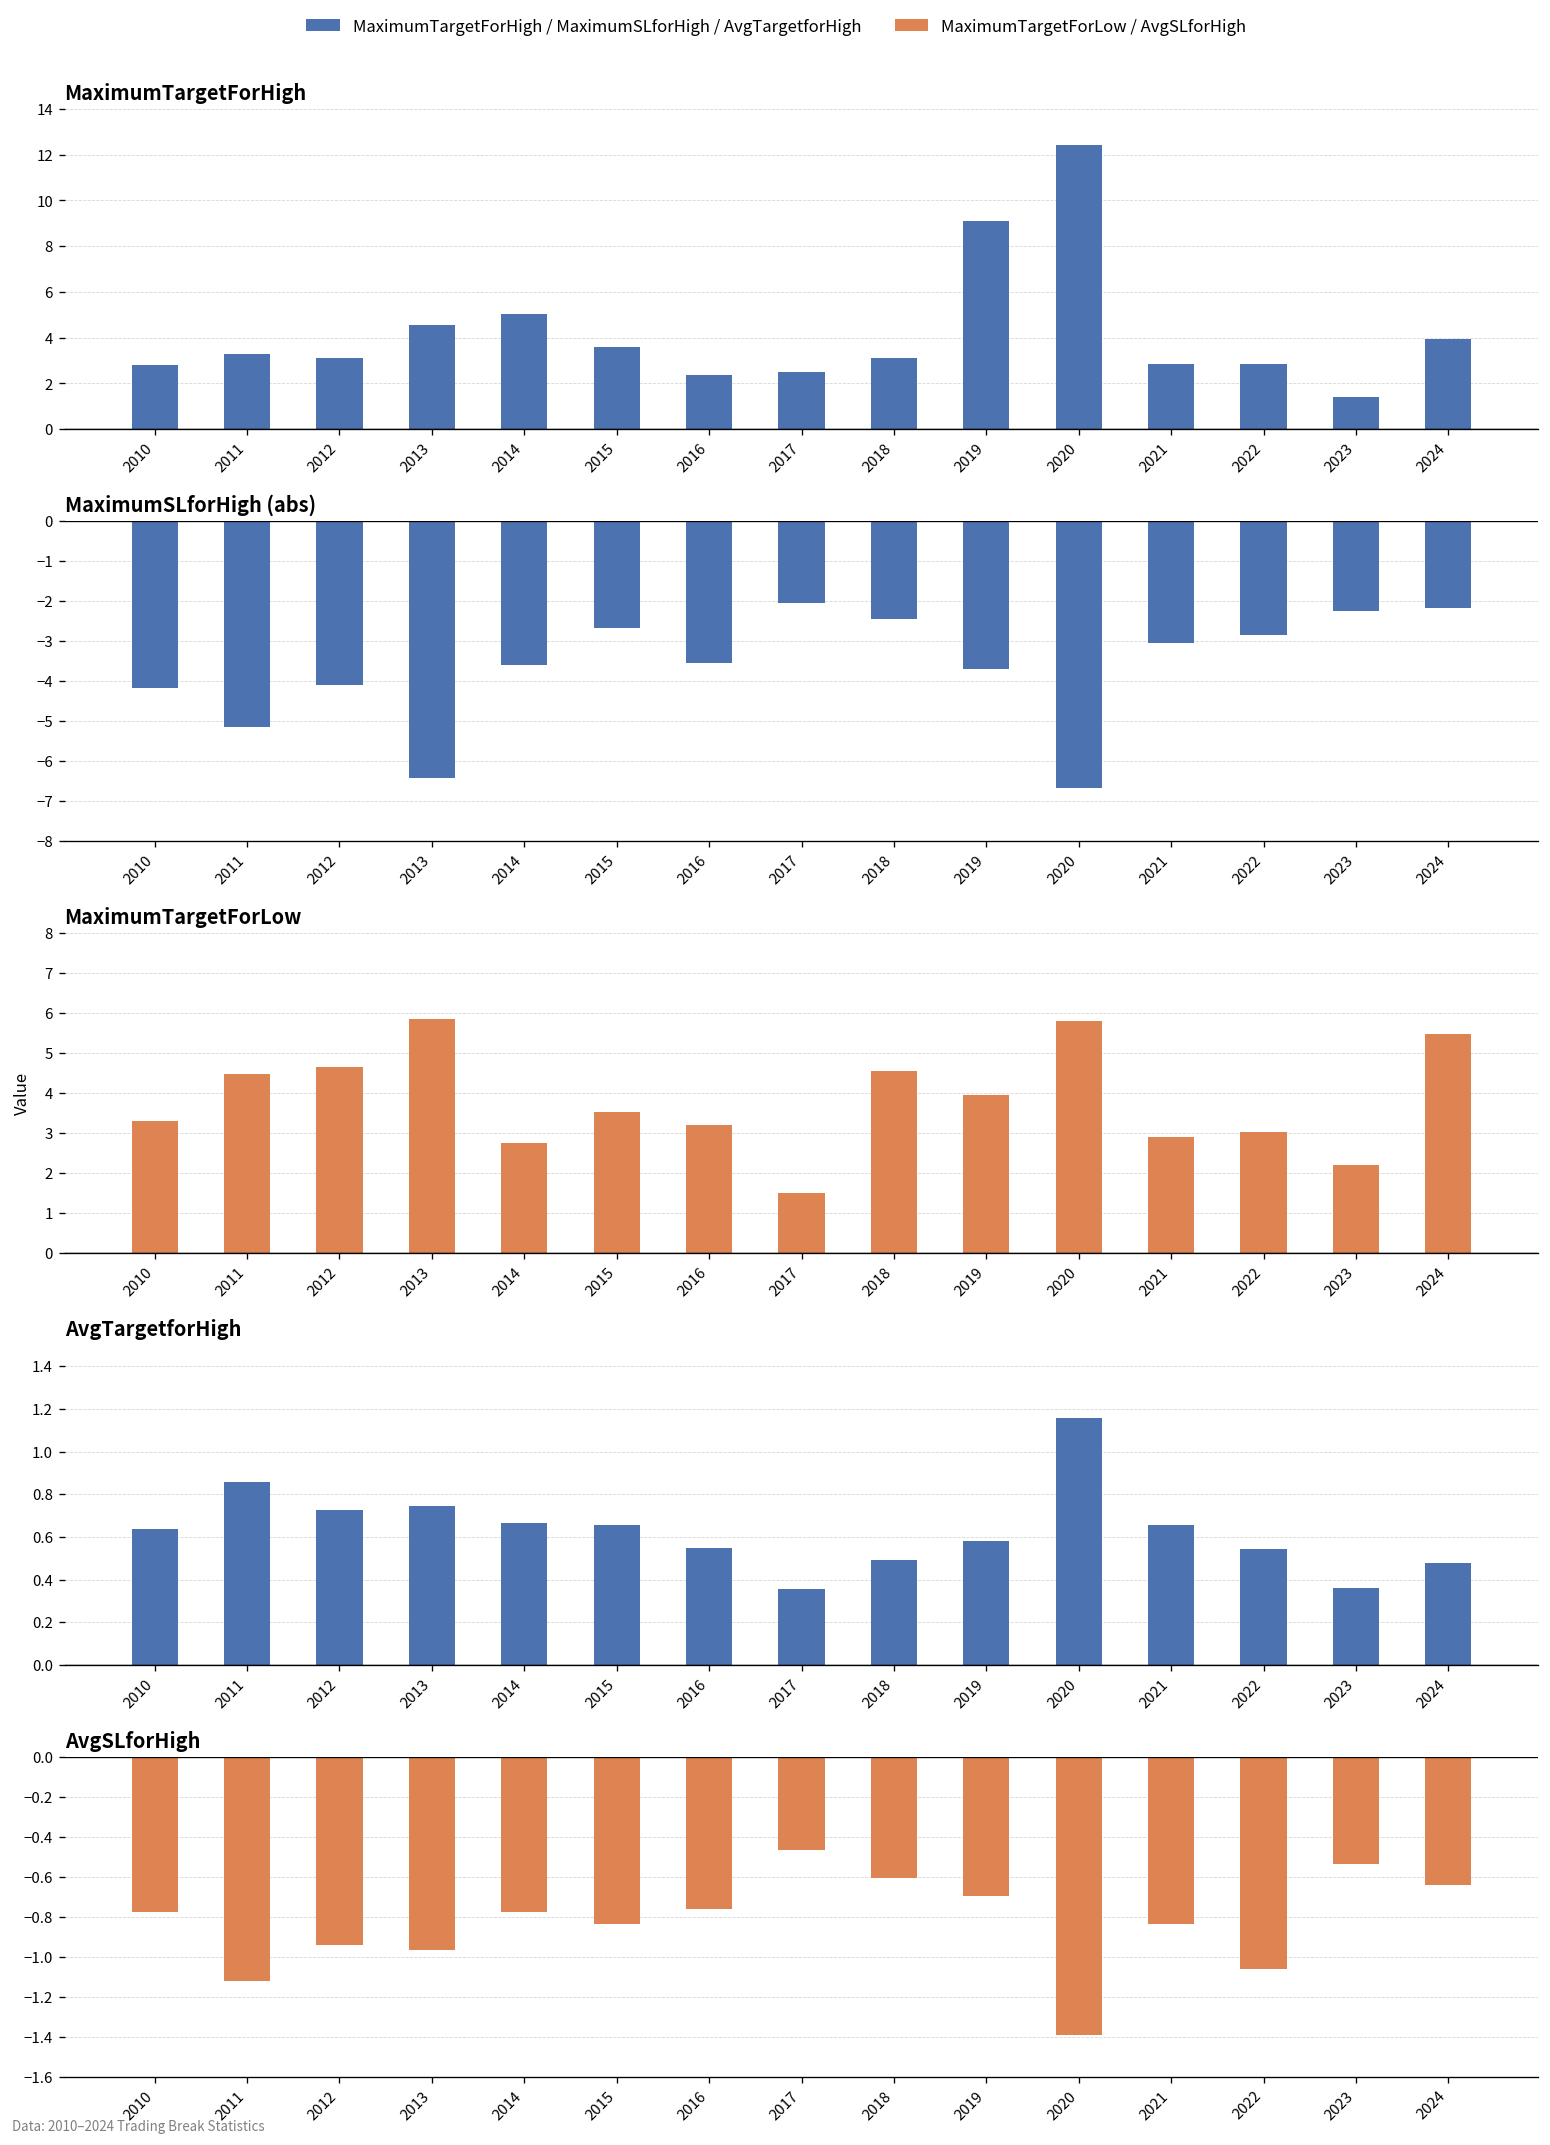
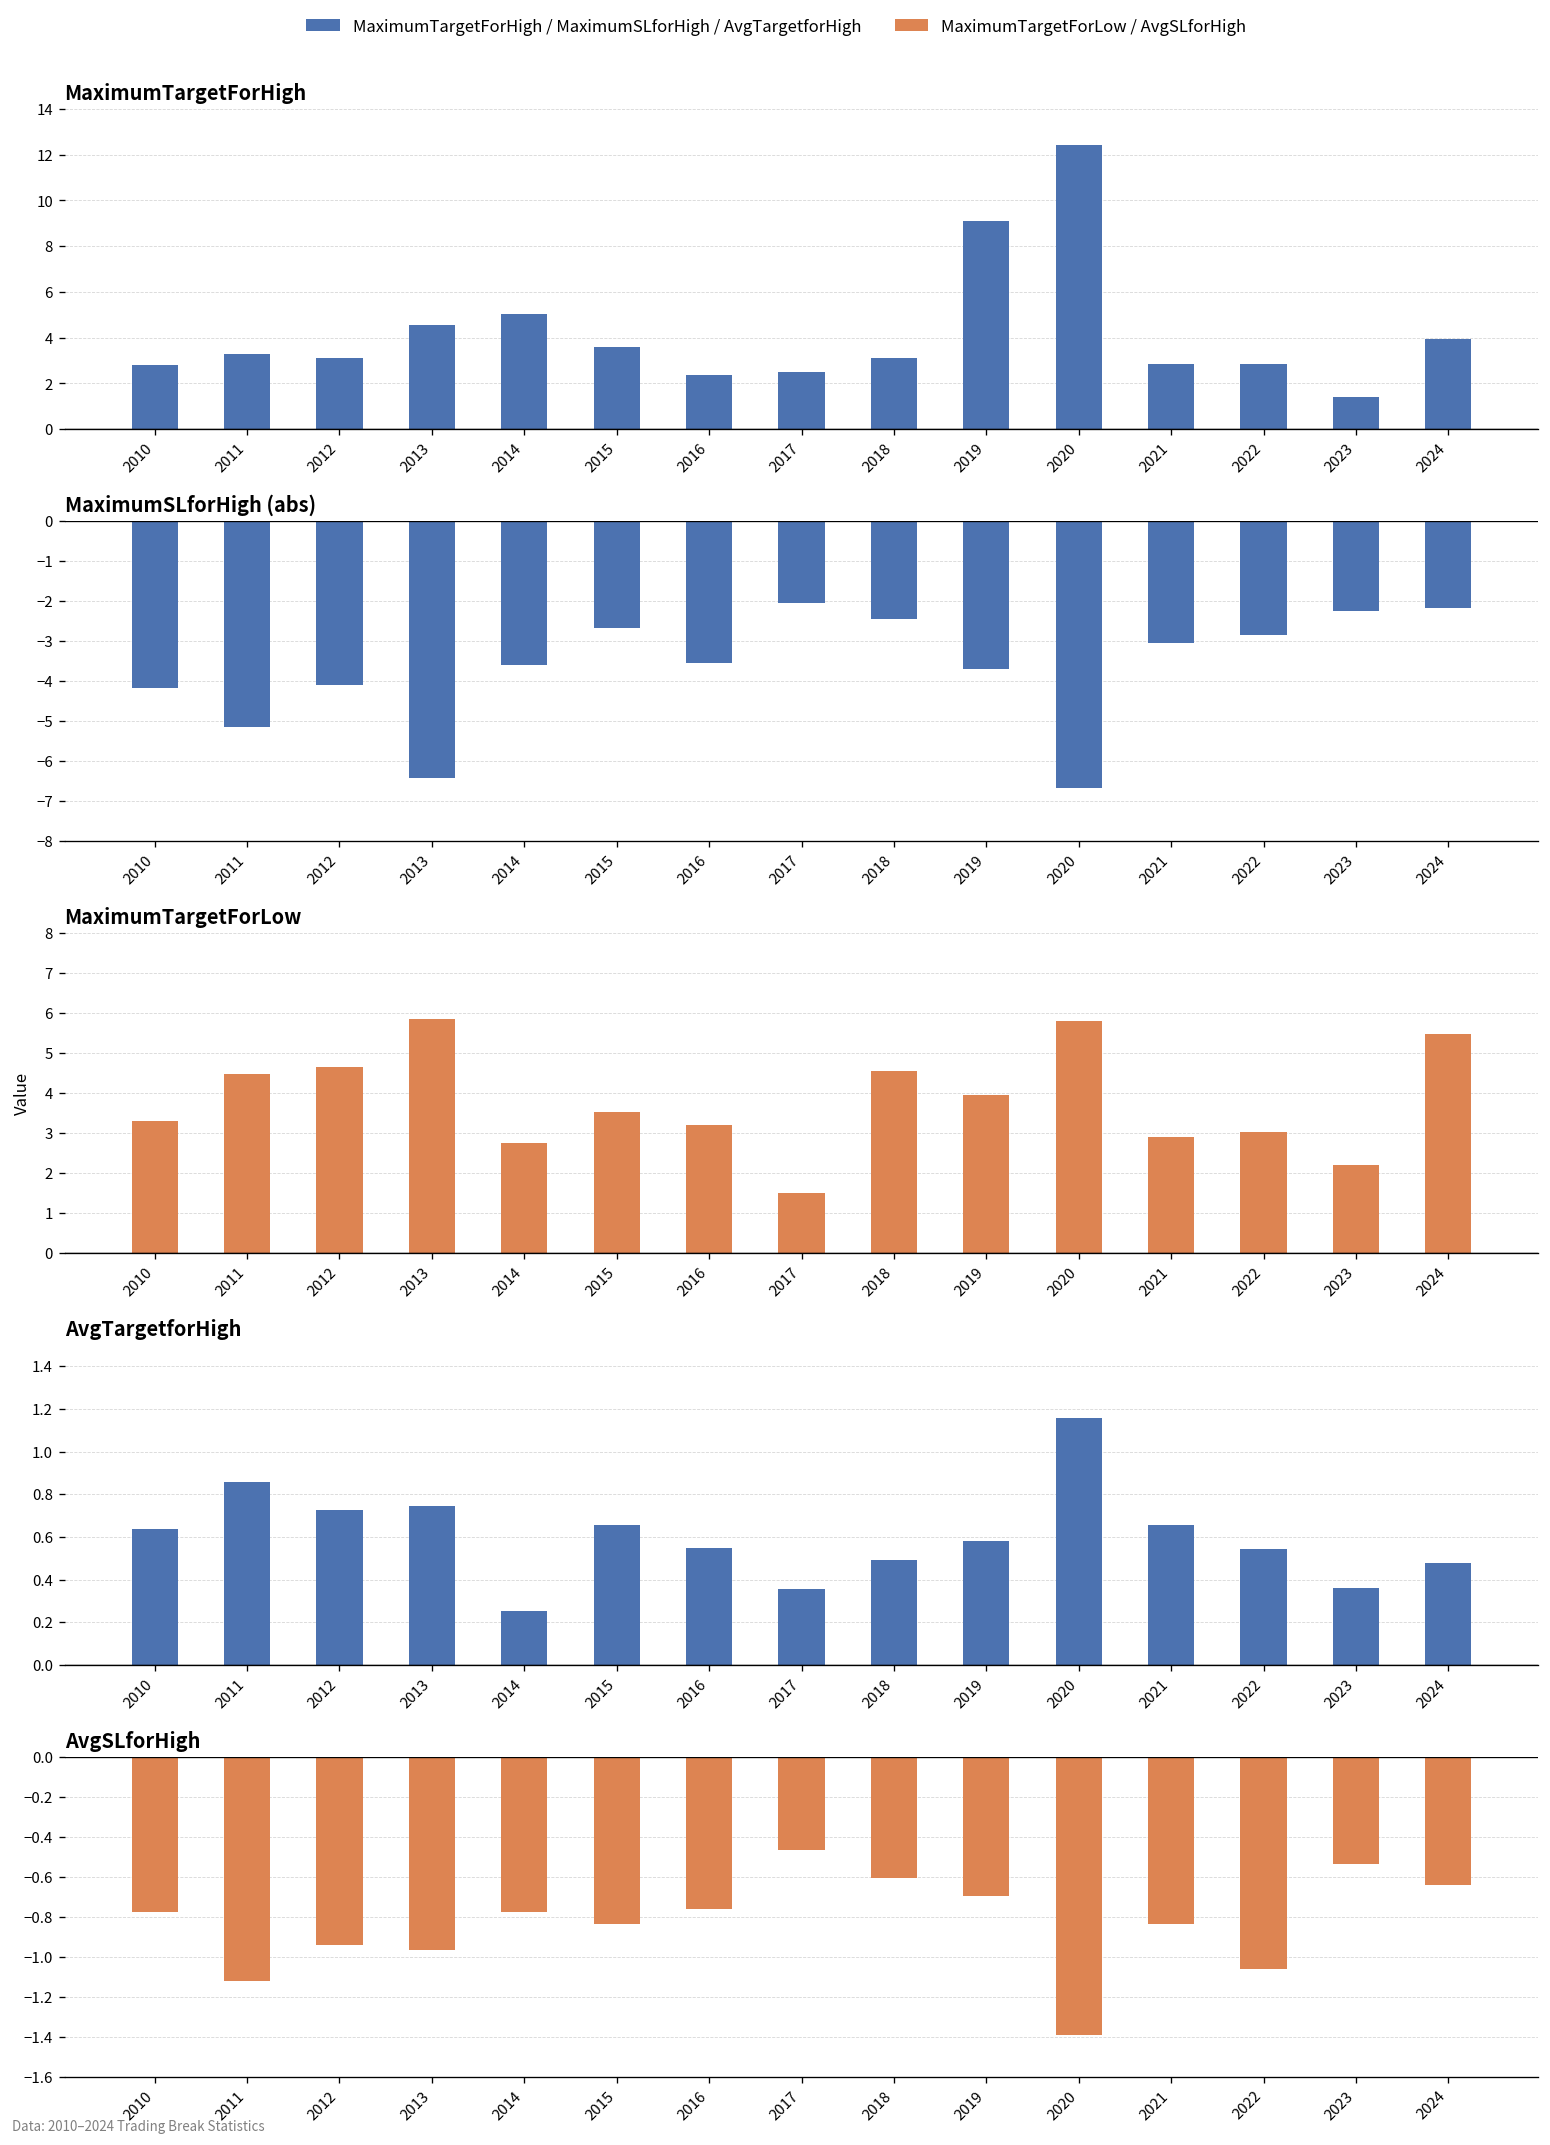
AvgTargetforHigh, 2014: 0.67 -> 0.25
